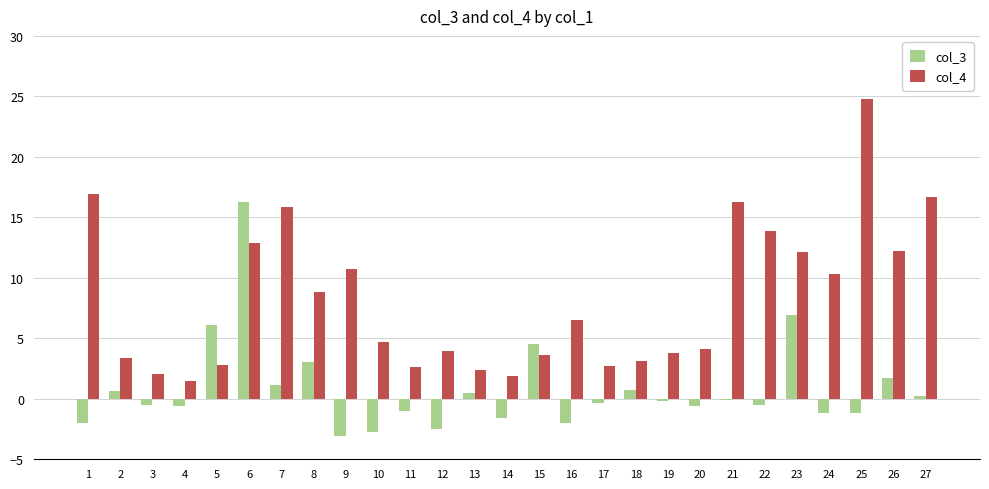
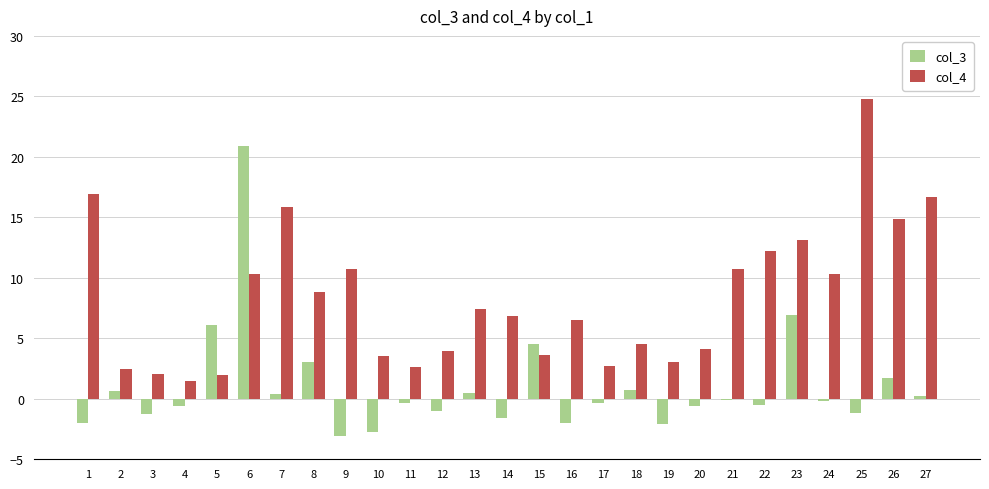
col_4, 2: 3.4 -> 2.4
col_3, 3: -0.5 -> -1.3
col_4, 5: 2.8 -> 2.0
col_3, 6: 16.2 -> 20.9
col_4, 6: 12.8 -> 10.3
col_3, 7: 1.1 -> 0.4
col_4, 10: 4.7 -> 3.5
col_3, 11: -1.0 -> -0.3
col_3, 12: -2.5 -> -1.0
col_4, 13: 2.4 -> 7.4
col_4, 14: 1.9 -> 6.9
col_4, 18: 3.2 -> 4.6
col_3, 19: -0.2 -> -2.1
col_4, 19: 3.8 -> 3.1
col_4, 21: 16.3 -> 10.7
col_4, 22: 13.9 -> 12.2
col_4, 23: 12.1 -> 13.1
col_3, 24: -1.2 -> -0.2
col_4, 26: 12.2 -> 14.9
